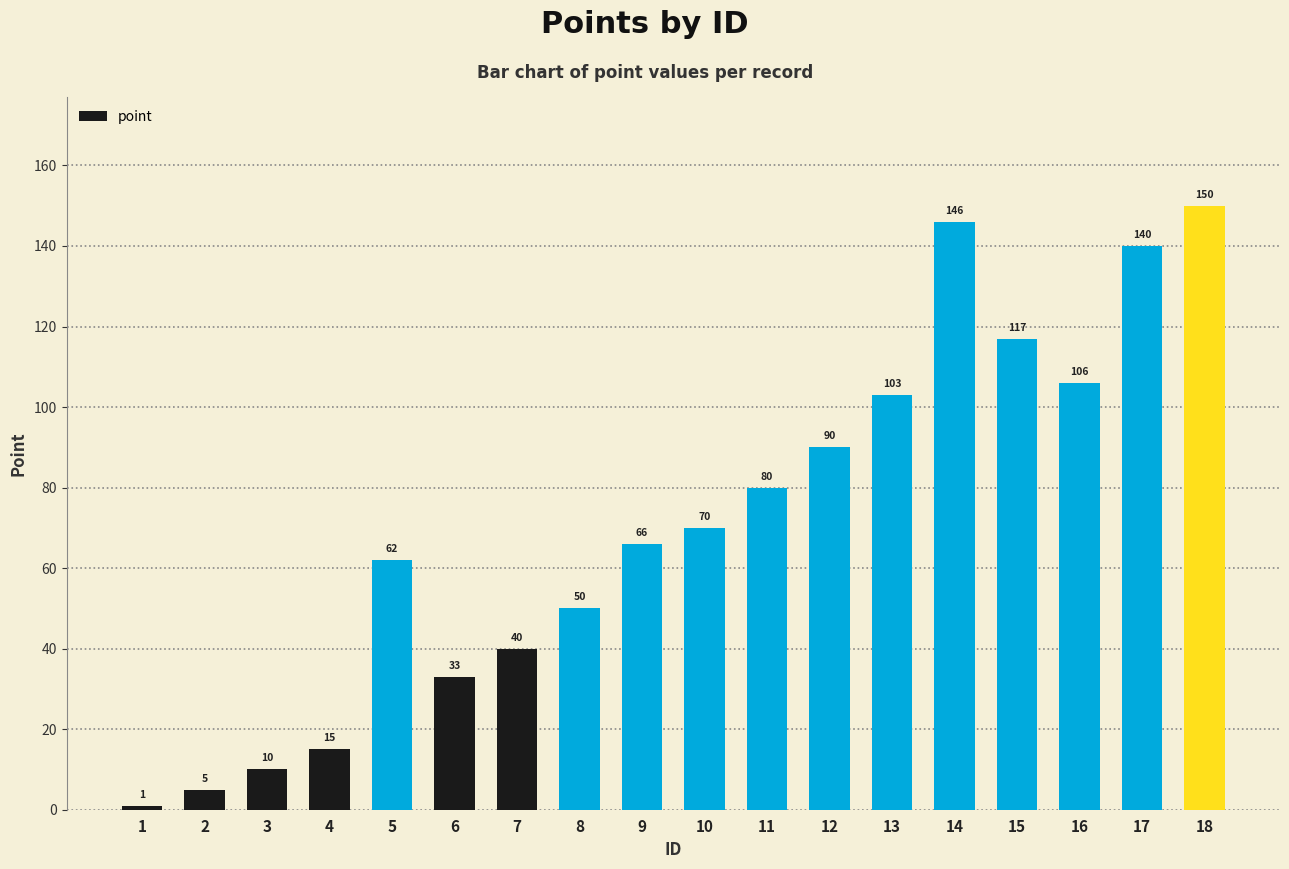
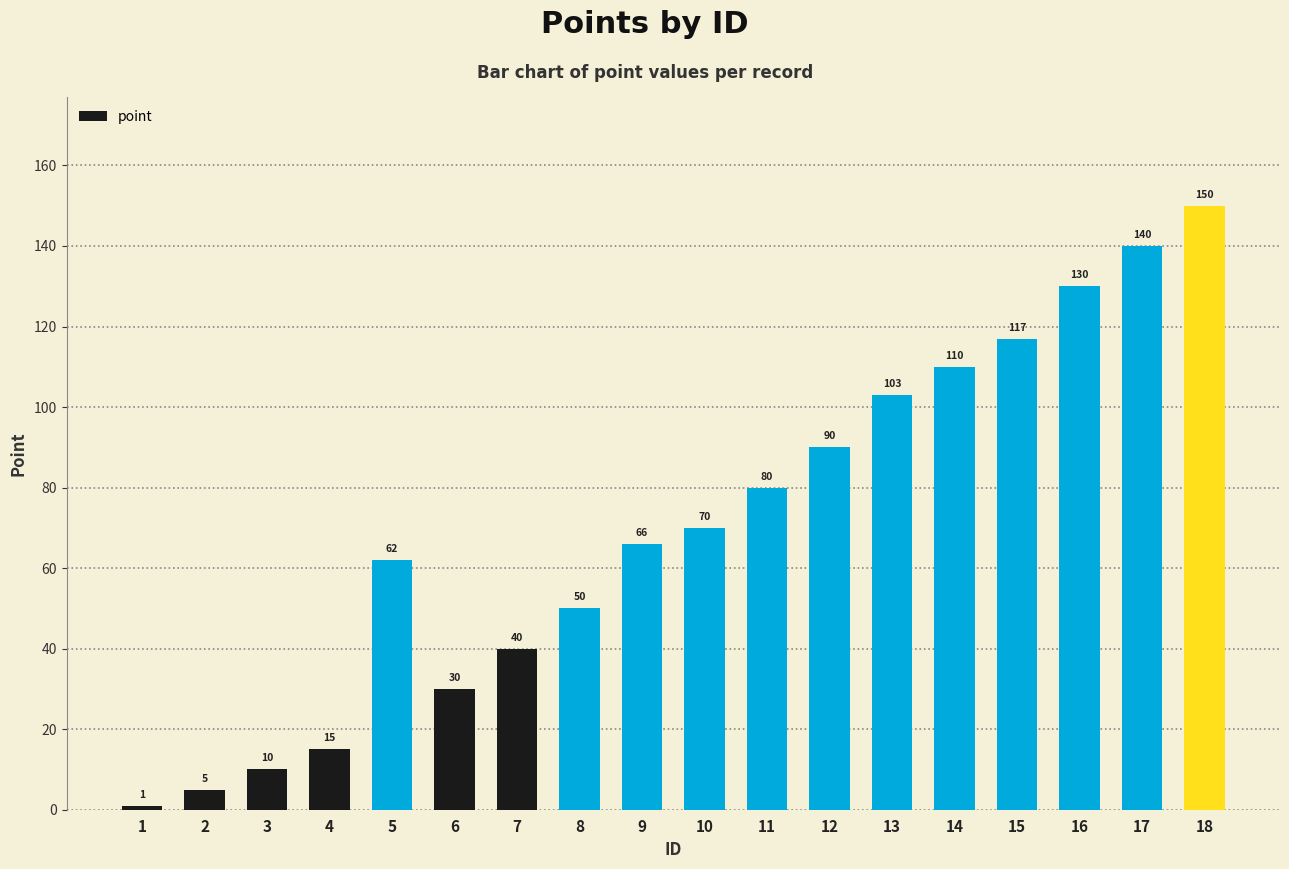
6: 33 -> 30
14: 146 -> 110
16: 106 -> 130
